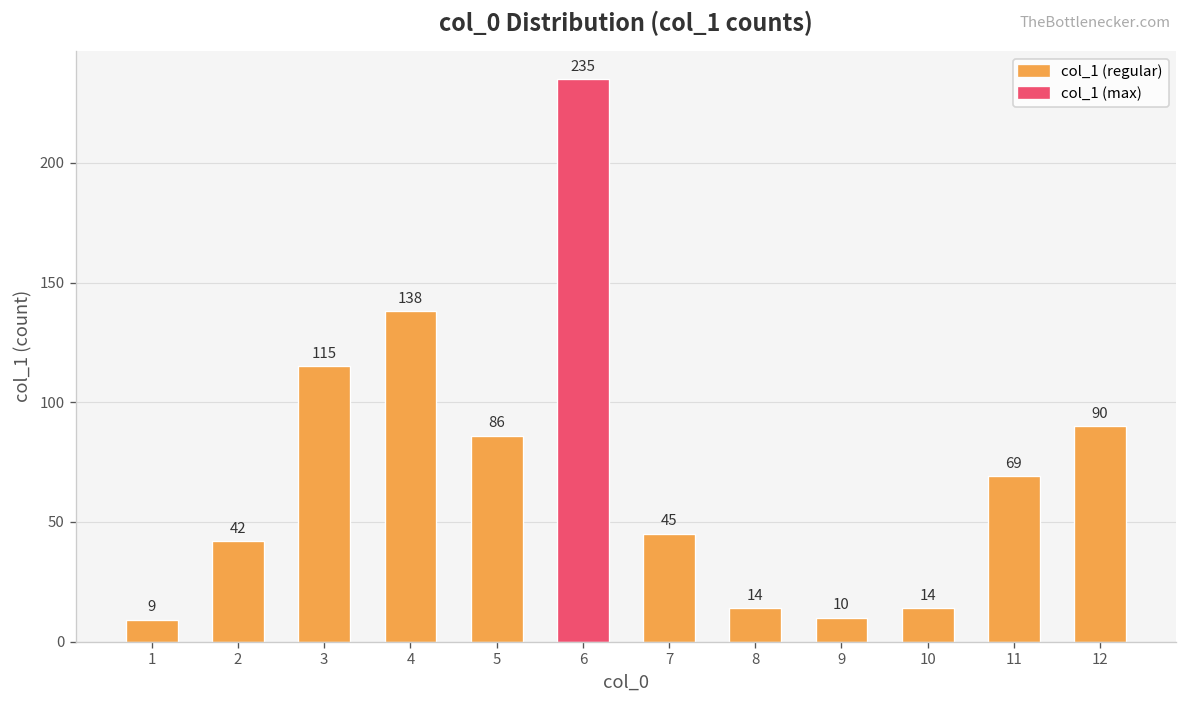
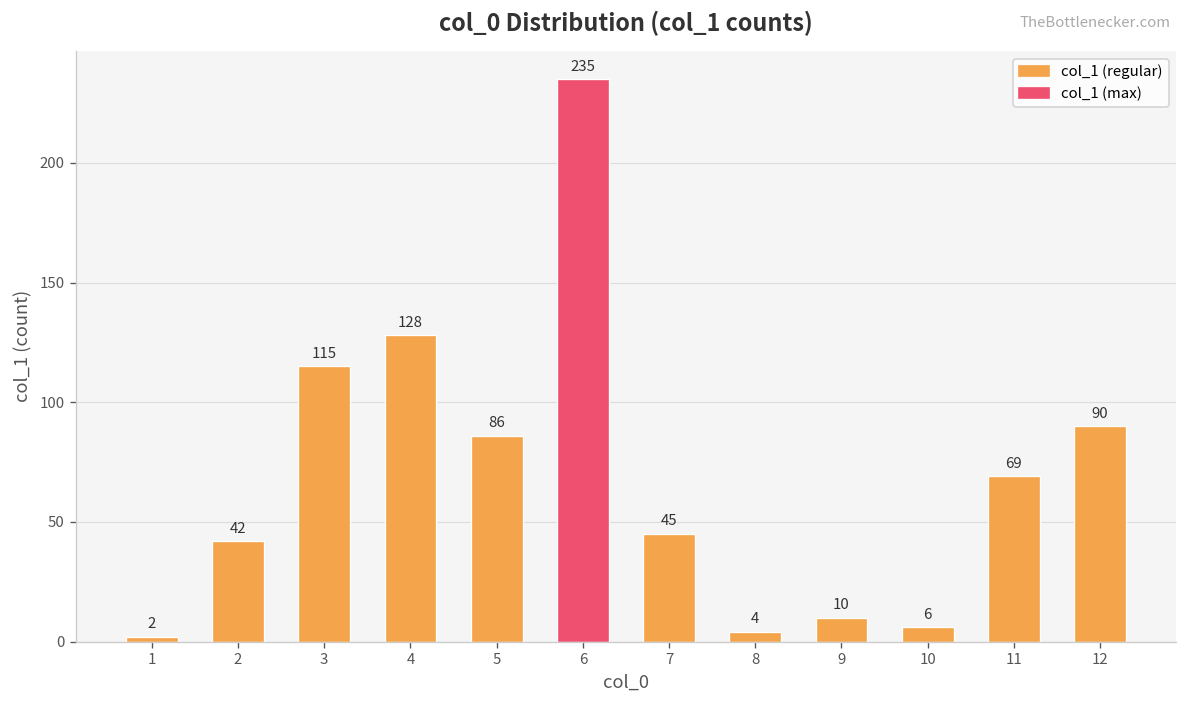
1: 9 -> 2
4: 138 -> 128
8: 14 -> 4
10: 14 -> 6
